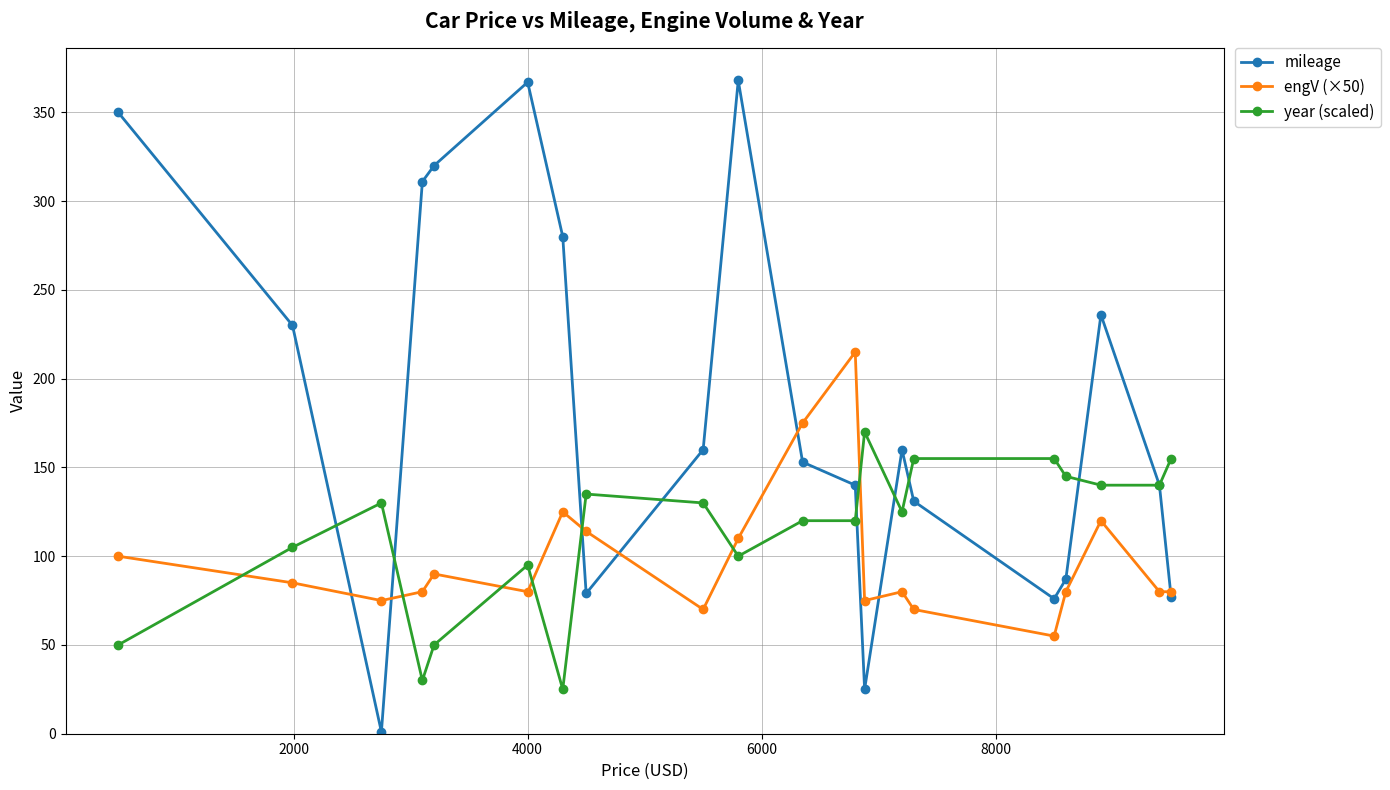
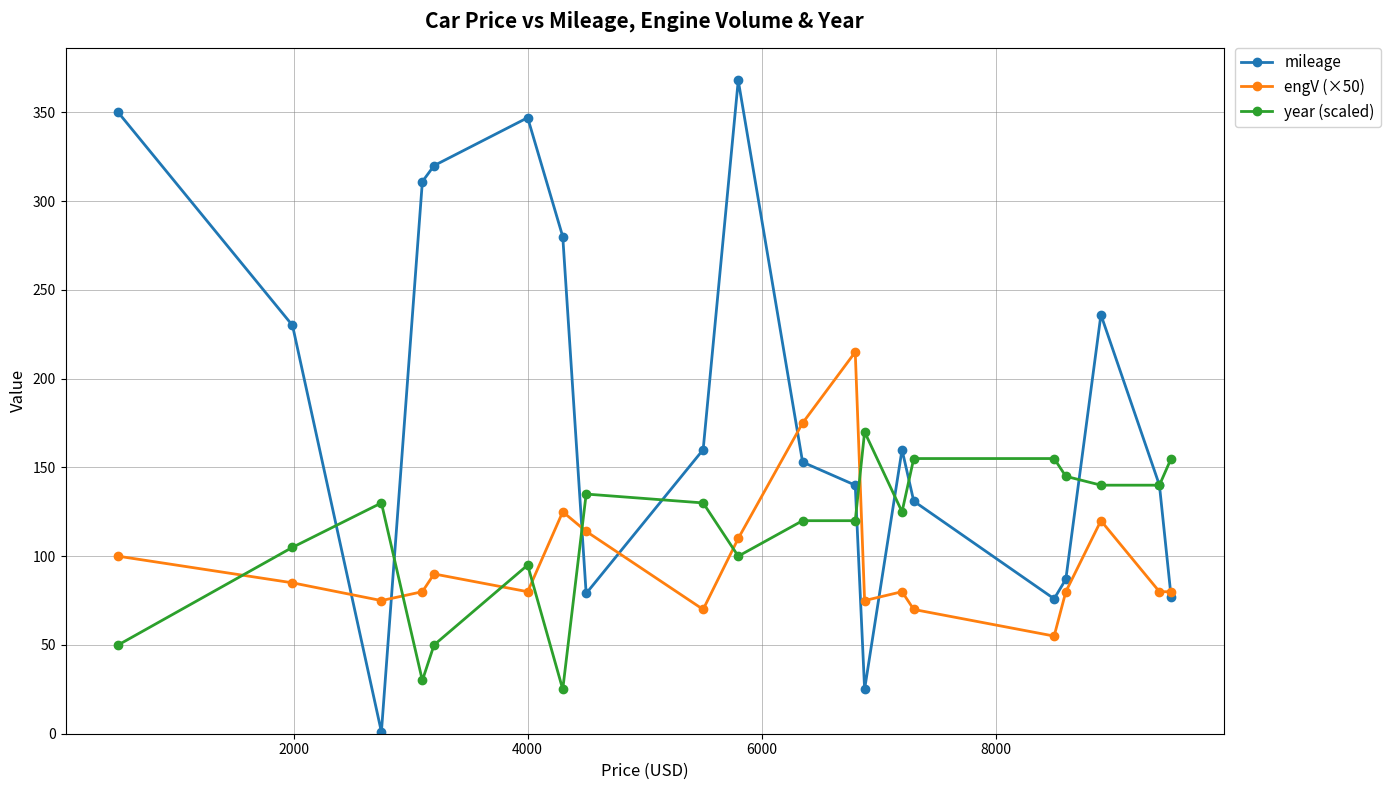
mileage, 4000: 367 -> 347
